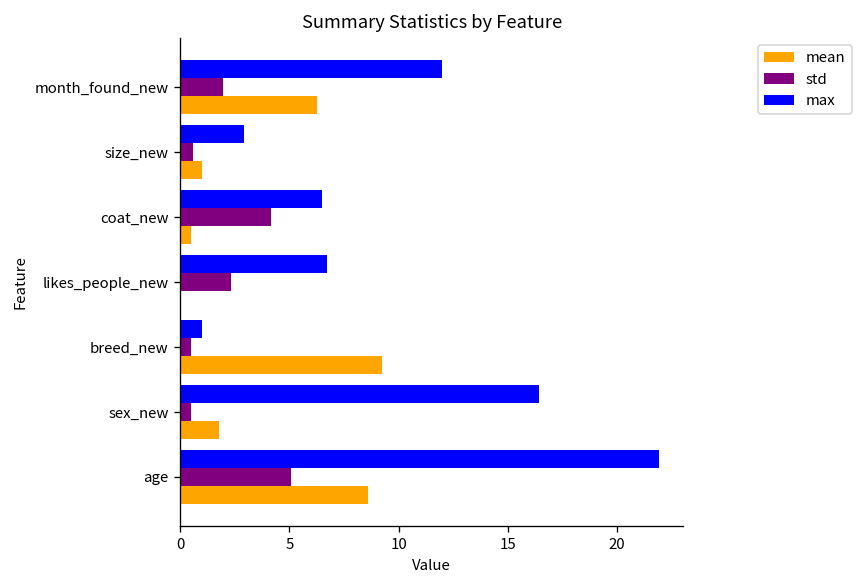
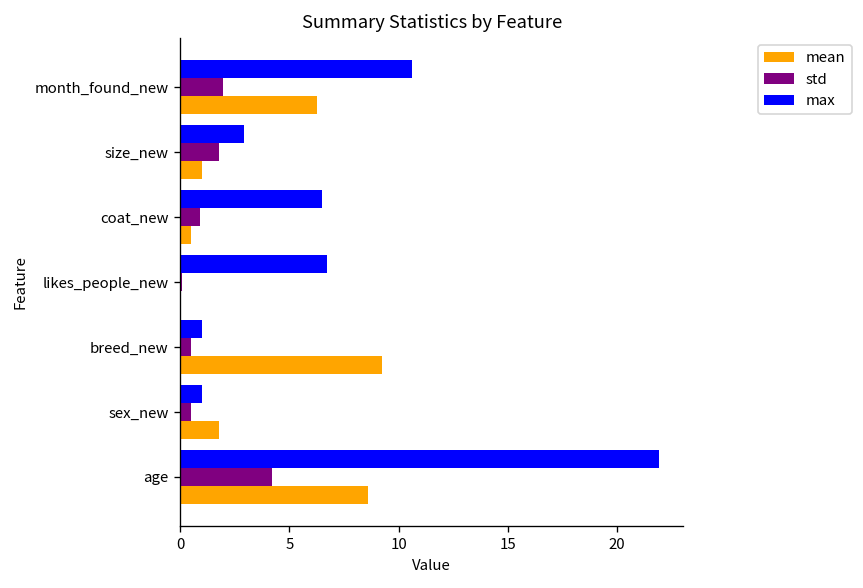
max, month_found_new: 12.0 -> 10.6
std, size_new: 0.6 -> 1.8
std, coat_new: 4.2 -> 0.9
std, likes_people_new: 2.3 -> 0.1
max, sex_new: 16.4 -> 1.0
std, age: 5.1 -> 4.2
